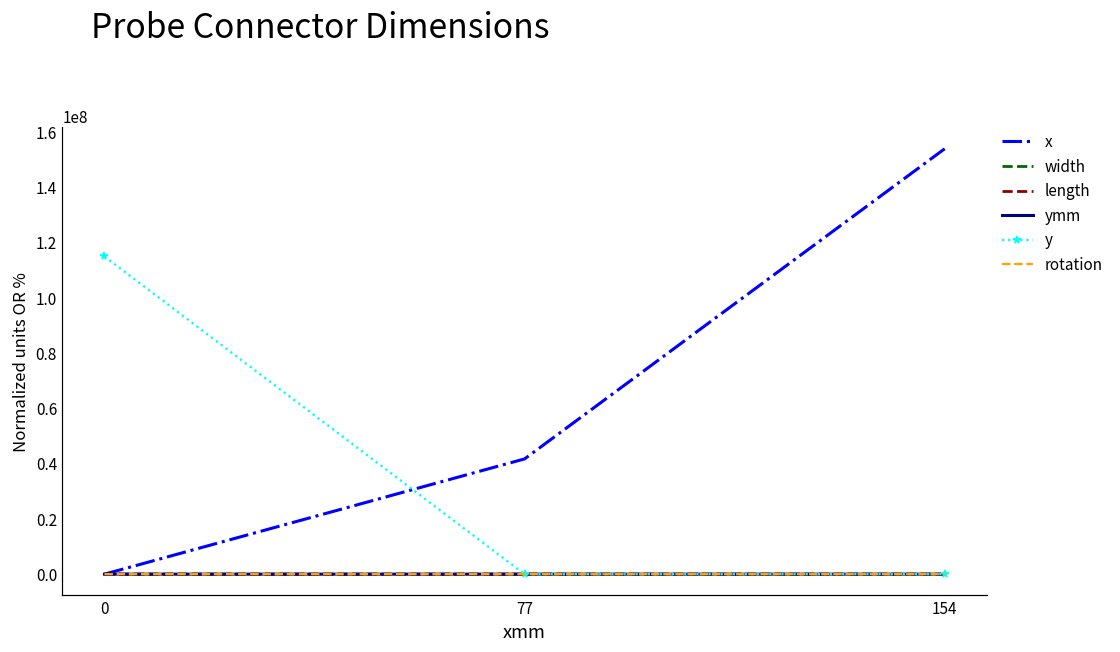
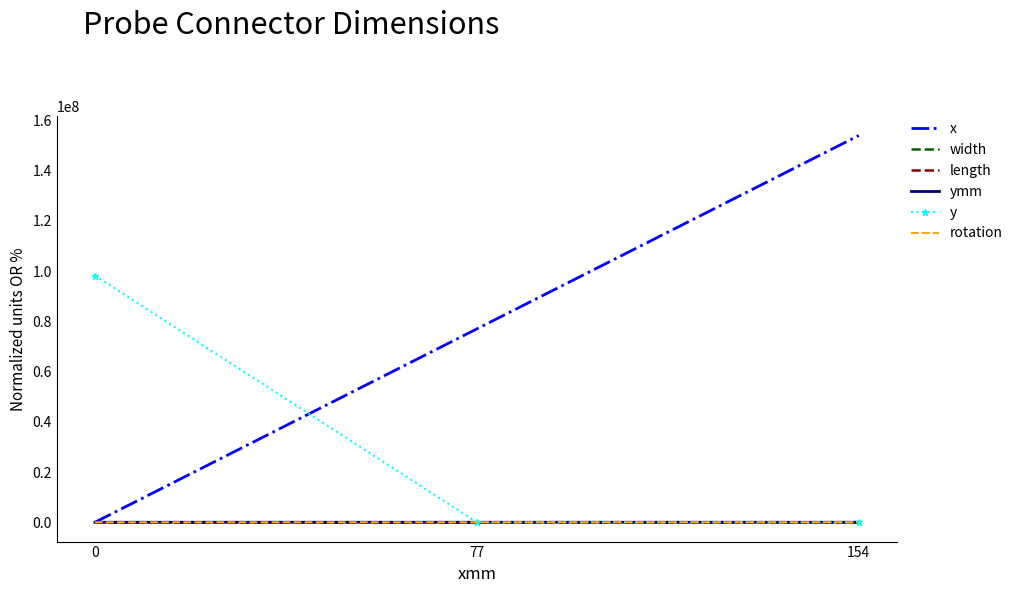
y, 0: 115000000 -> 98000000
x, 77: 42000000 -> 77000000
